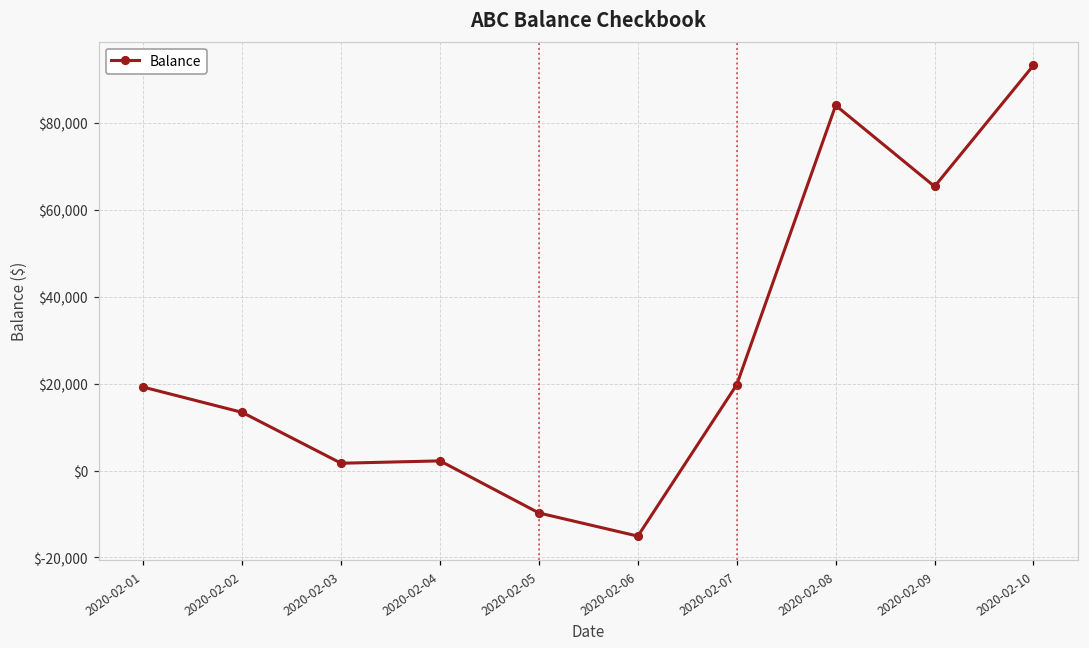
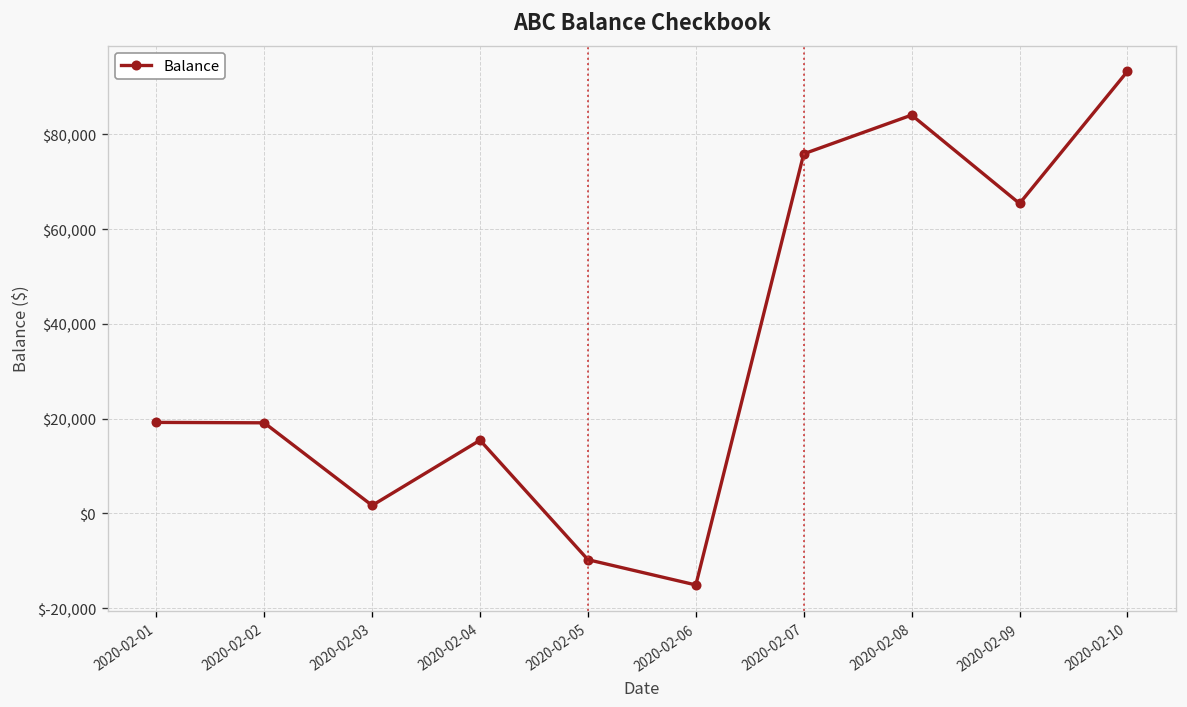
2020-02-02: $13,000 -> $19,000
2020-02-04: $2,000 -> $15,000
2020-02-07: $20,000 -> $76,000
